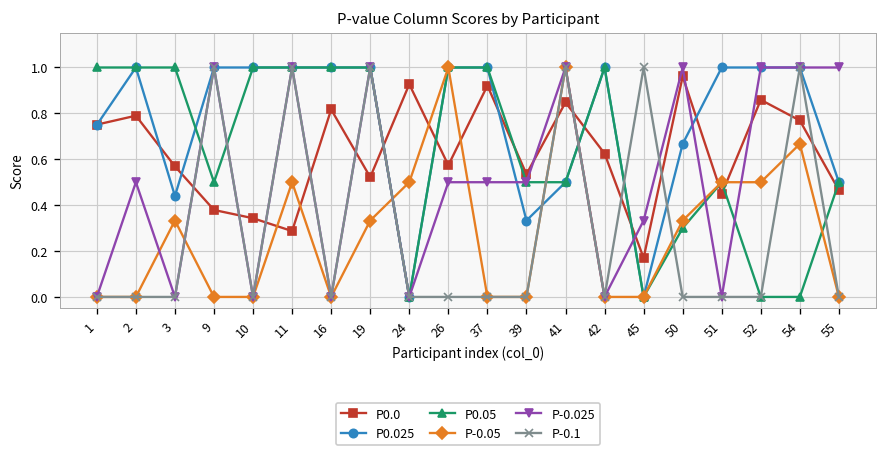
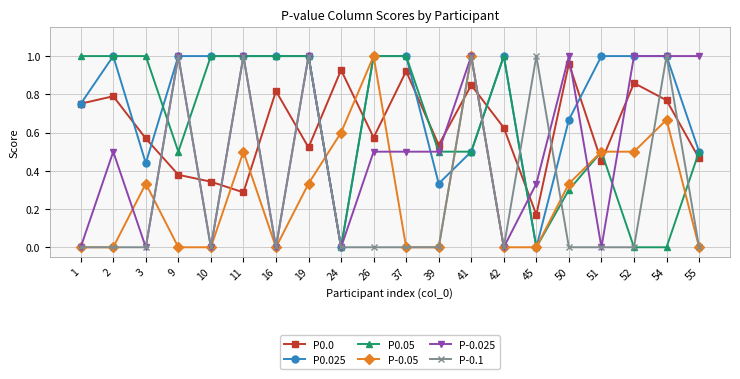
P-0.05, 24: 0.5 -> 0.6
